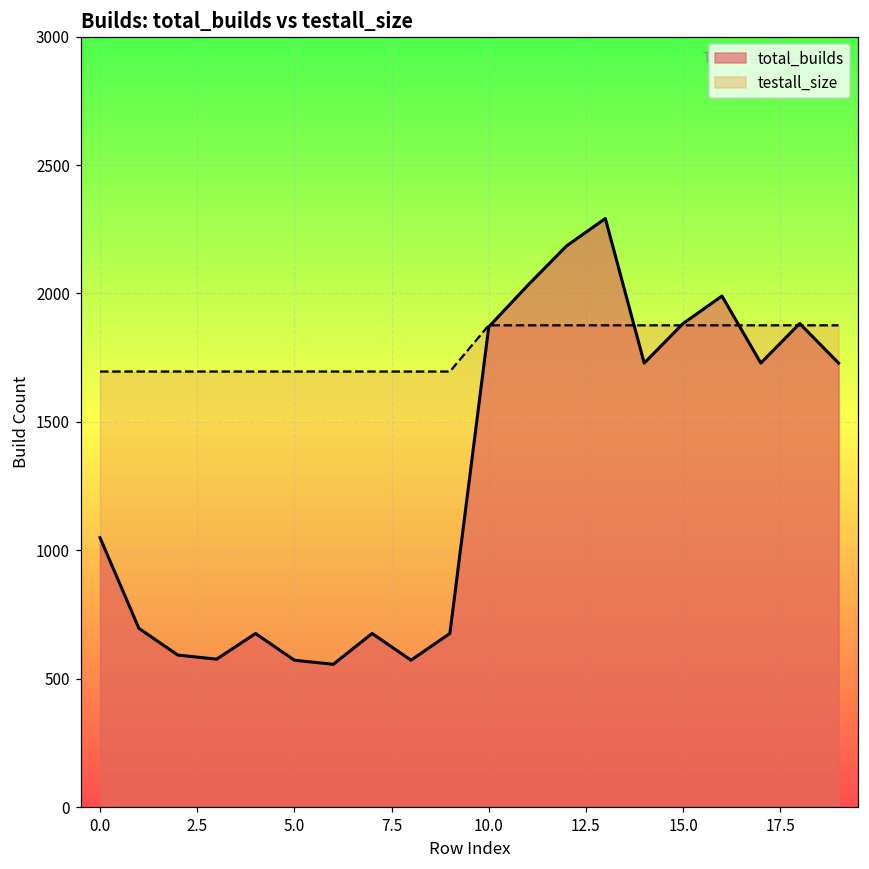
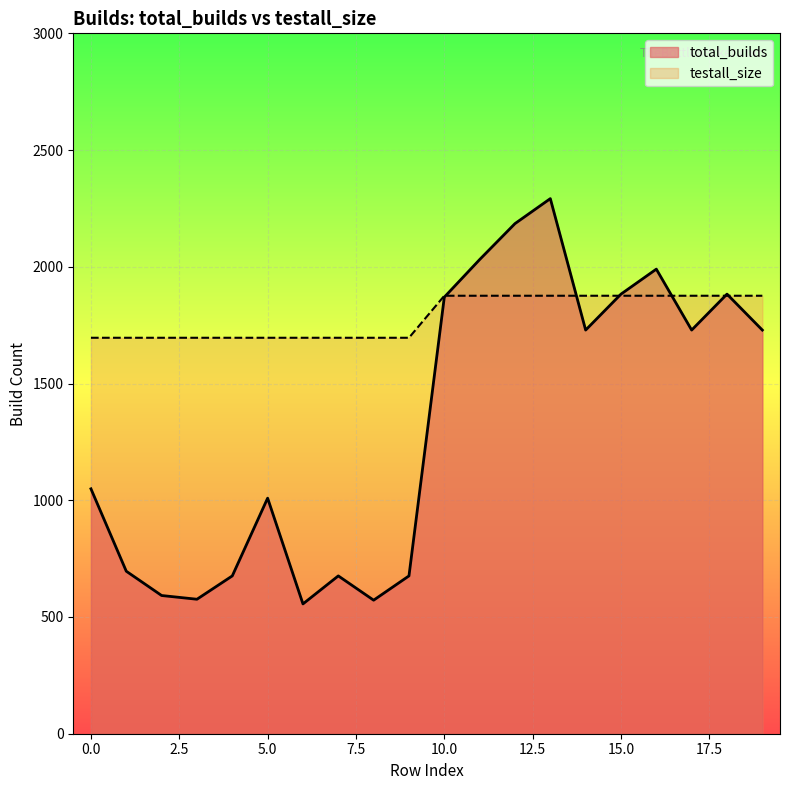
total_builds, 5.0: 570 -> 1010
